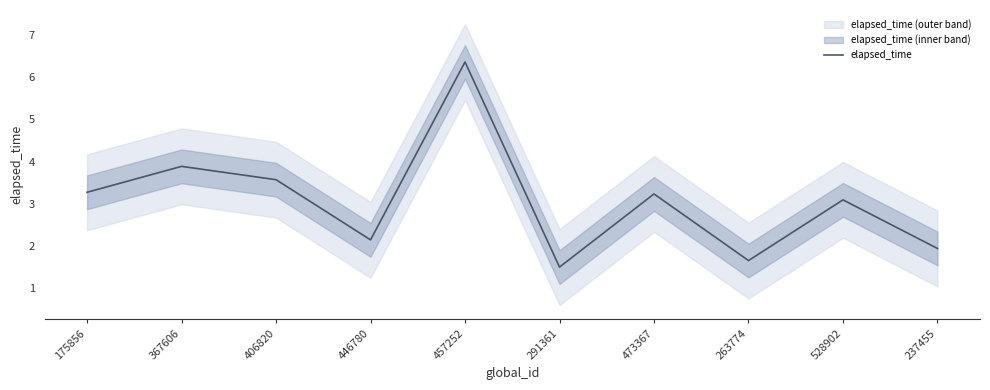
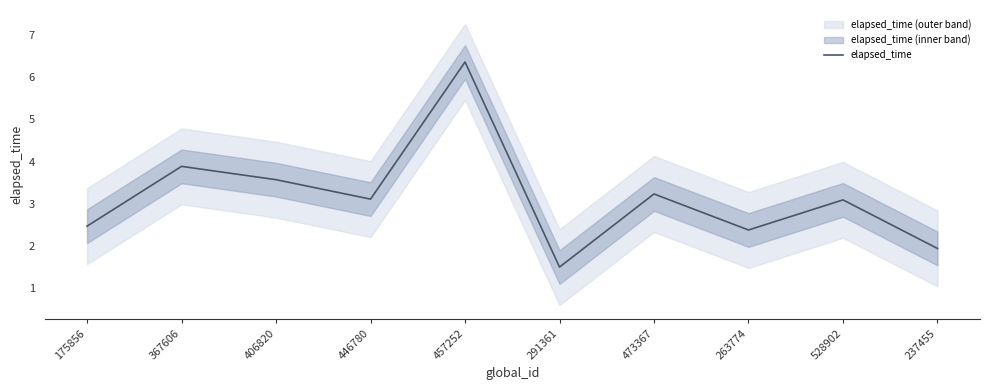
elapsed_time, 175856: 3.3 -> 2.5
elapsed_time, 446780: 2.1 -> 3.1
elapsed_time, 263774: 1.7 -> 2.4
